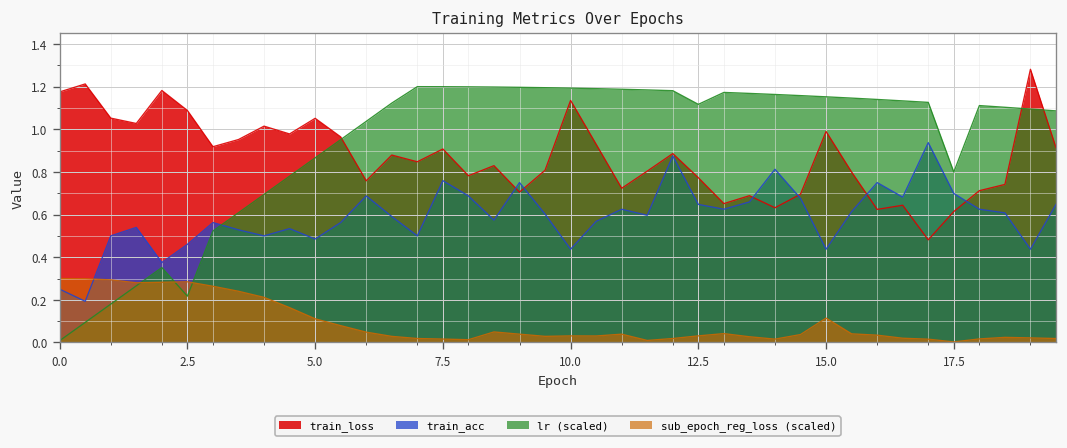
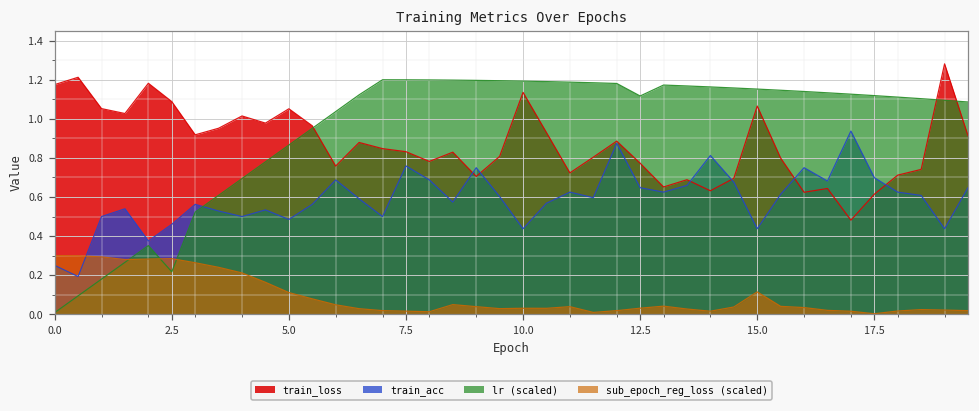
train_loss, 7.5: 0.91 -> 0.83
train_loss, 15.0: 0.99 -> 1.07
lr (scaled), 17.5: 0.80 -> 1.12
